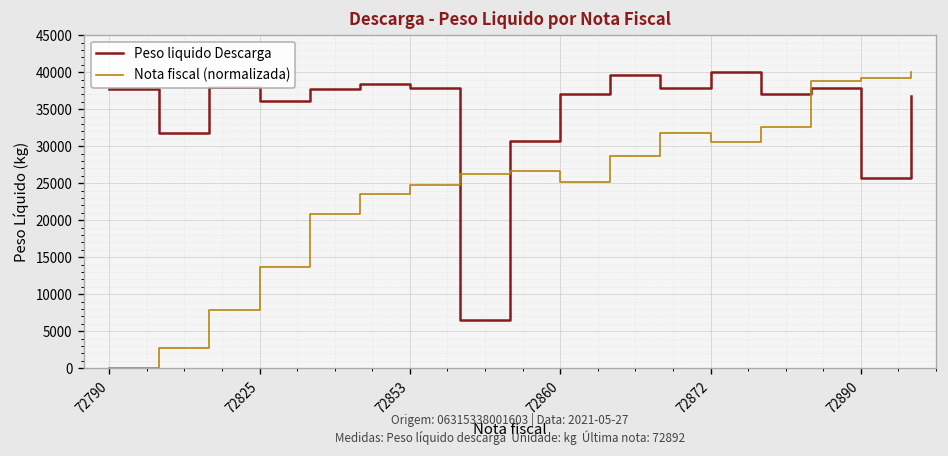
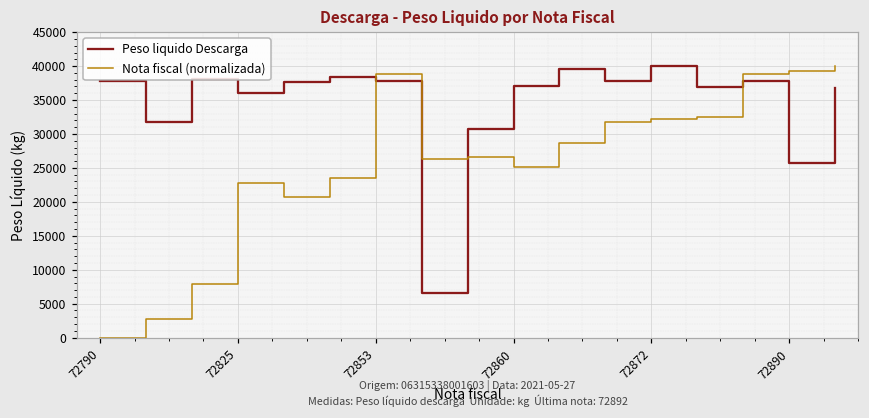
Nota fiscal (normalizada), 72825: 14000 -> 23000
Nota fiscal (normalizada), 72853: 25000 -> 39000
Nota fiscal (normalizada), 72872: 31000 -> 32000
